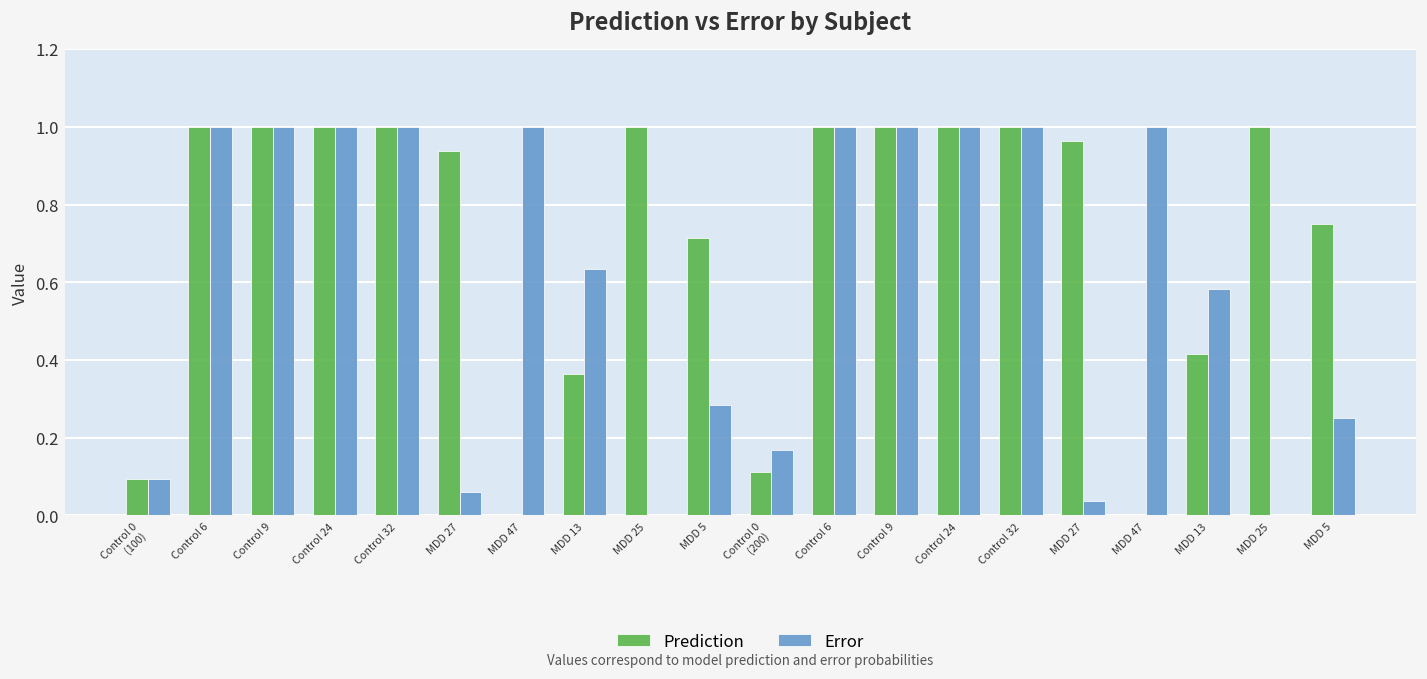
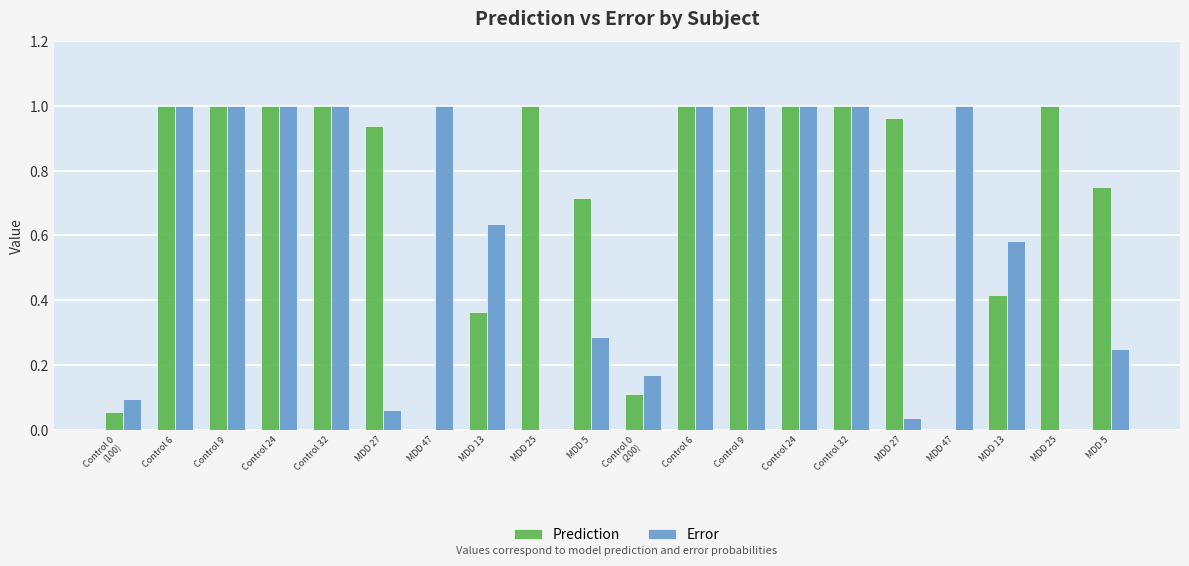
Prediction, Control 0 (100): 0.09 -> 0.05
